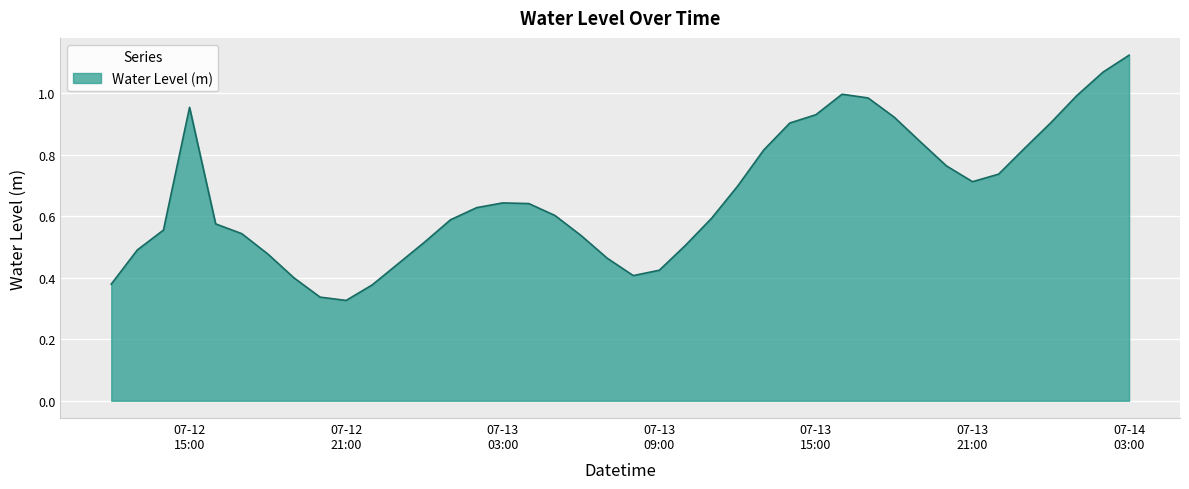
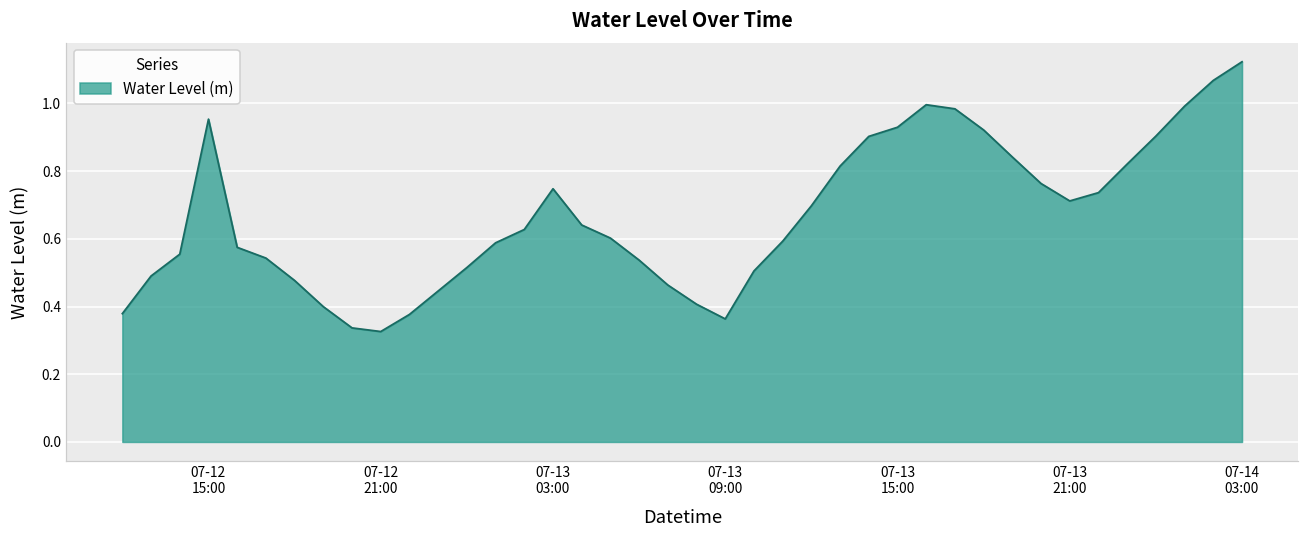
07-13 03:00: 0.64 -> 0.75
07-13 09:00: 0.42 -> 0.36
